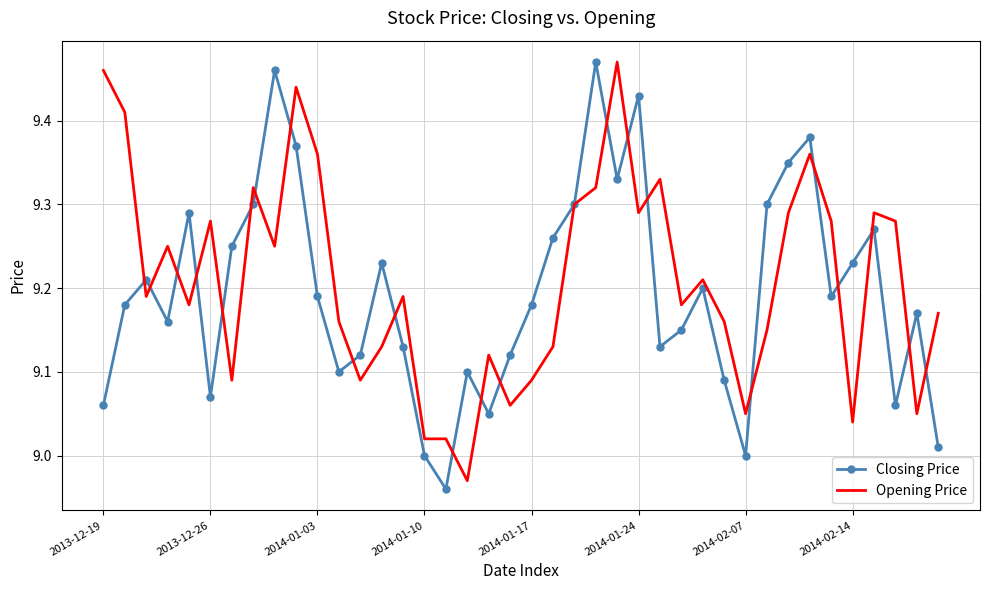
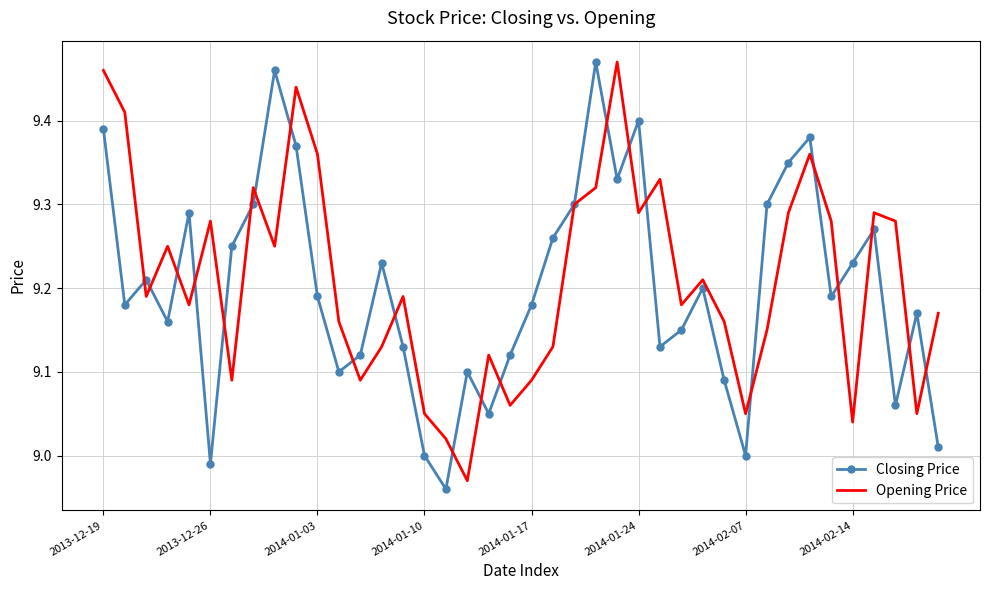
Closing Price, 2013-12-19: 9.06 -> 9.39
Closing Price, 2013-12-26: 9.07 -> 8.99
Opening Price, 2014-01-10: 9.02 -> 9.05
Closing Price, 2014-01-24: 9.43 -> 9.40
